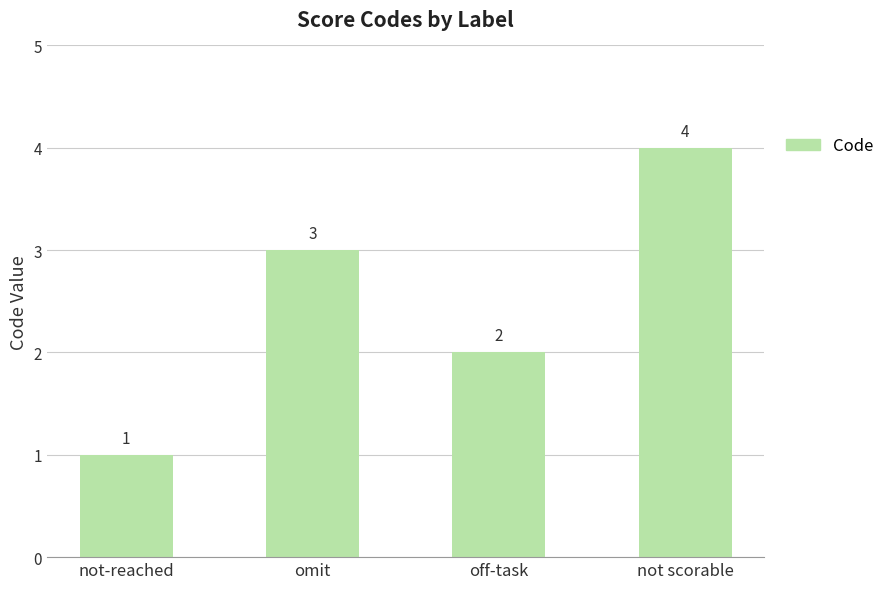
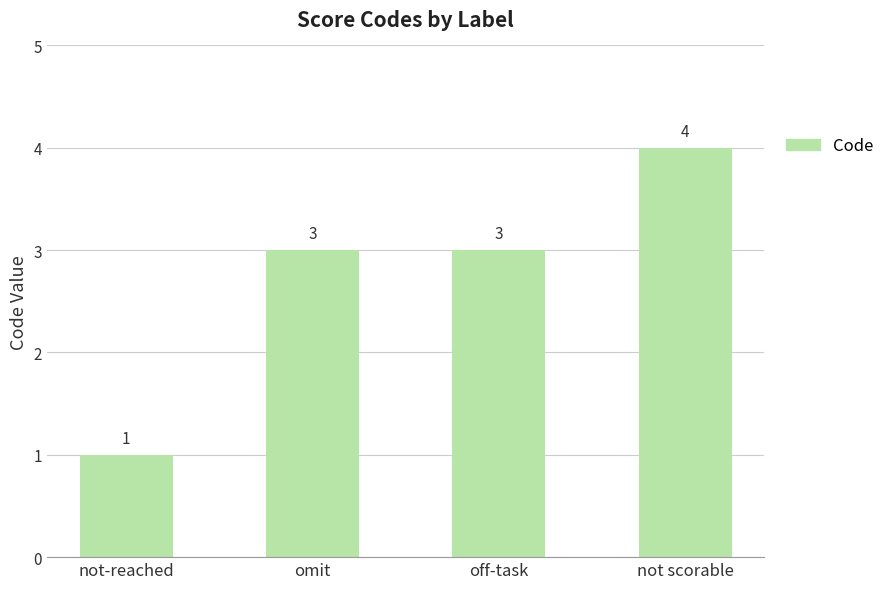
off-task: 2 -> 3
